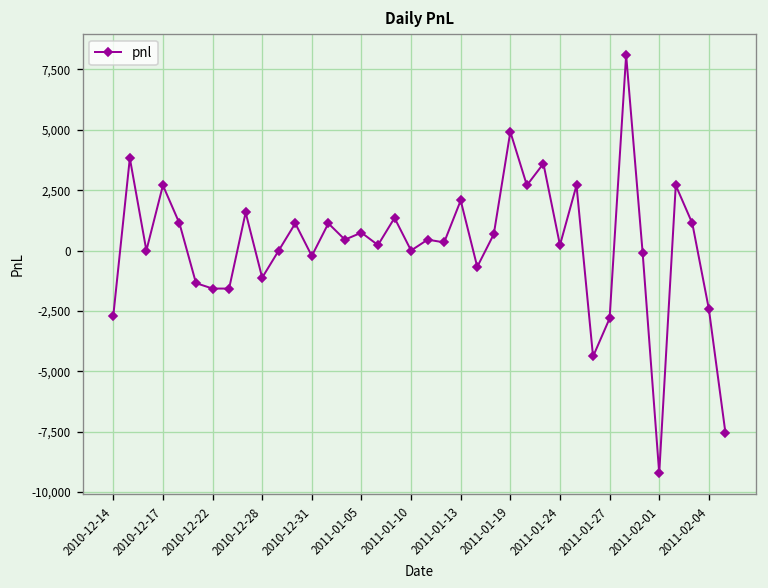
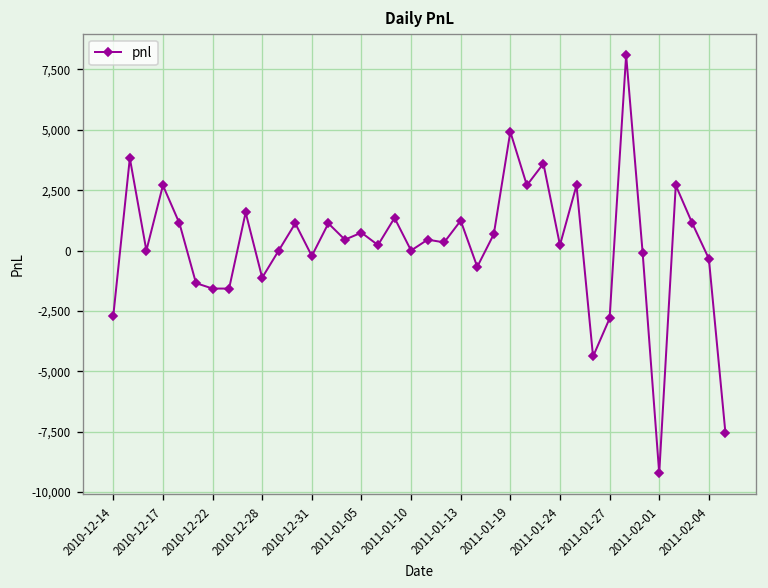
2011-01-13: 2,100 -> 1,200
2011-02-04: -2,400 -> -300
